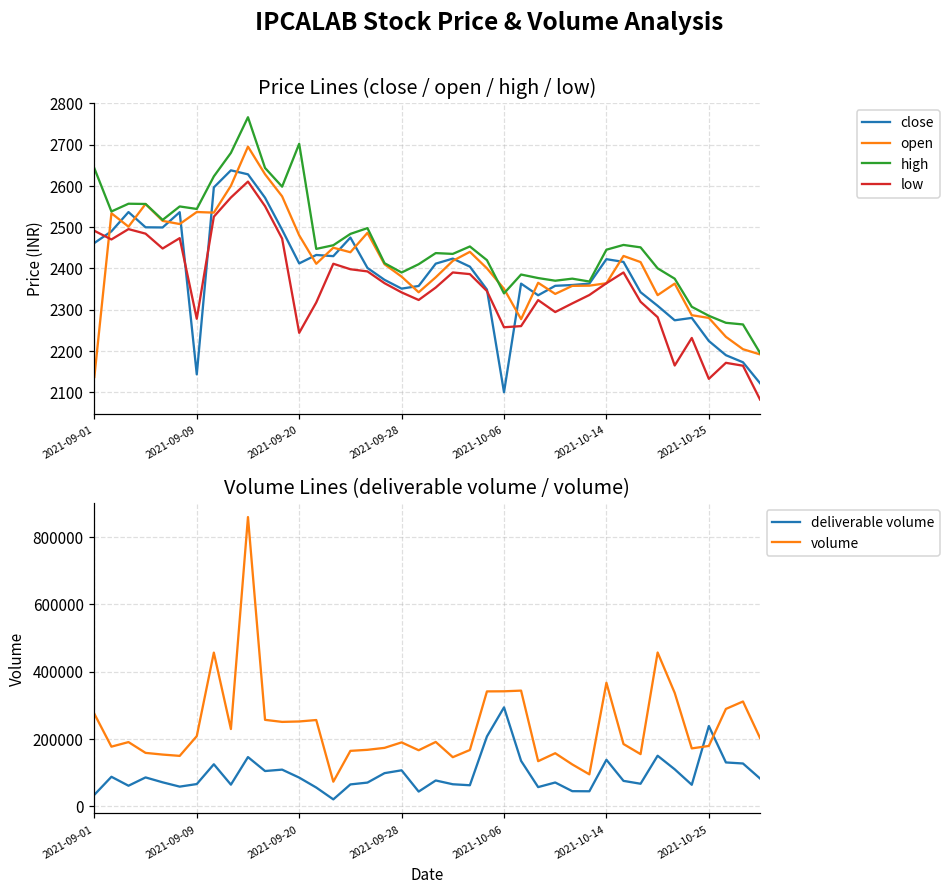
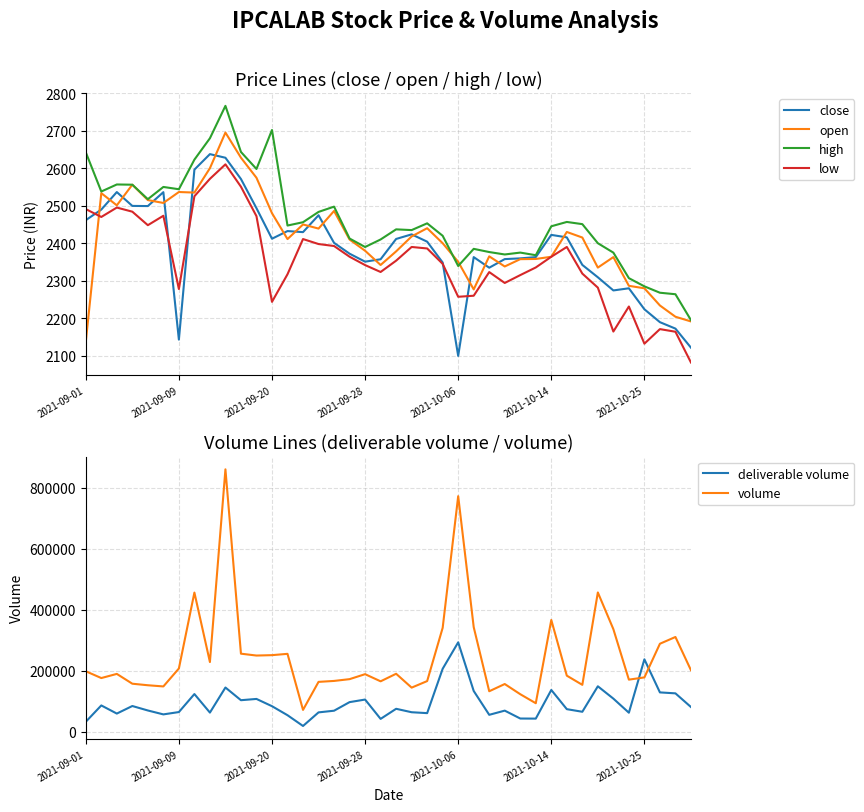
Volume Lines (deliverable volume / volume), volume, 2021-09-01: 270000 -> 200000
Volume Lines (deliverable volume / volume), volume, 2021-10-06: 340000 -> 770000
